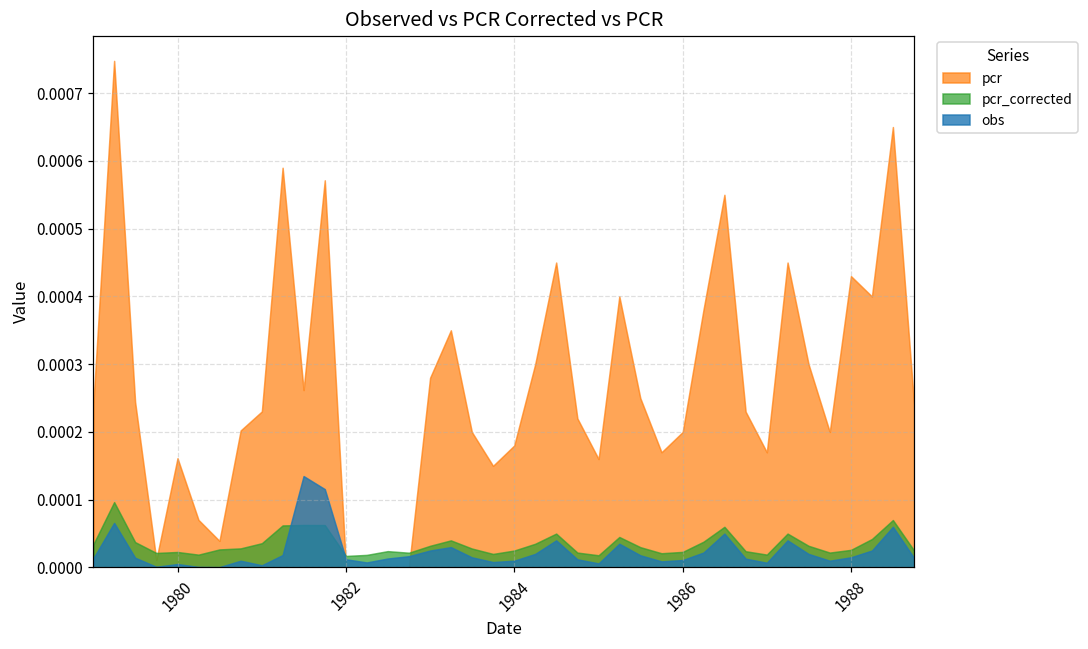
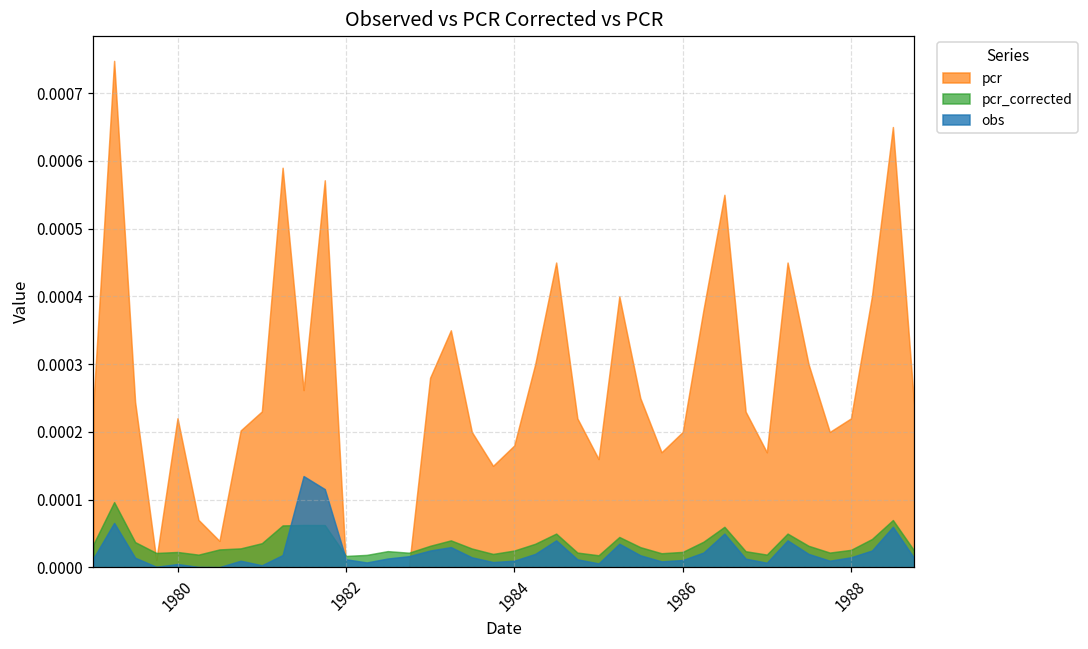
pcr, 1980: 0.00016 -> 0.00022
pcr, 1988: 0.00043 -> 0.00022
